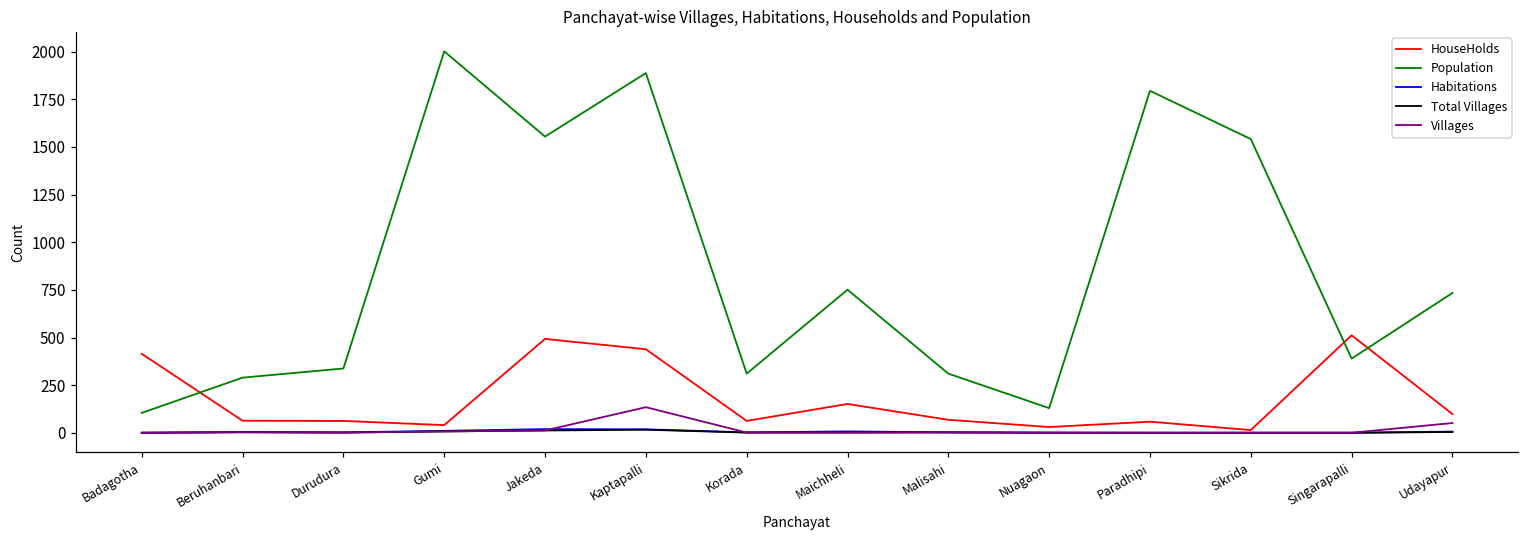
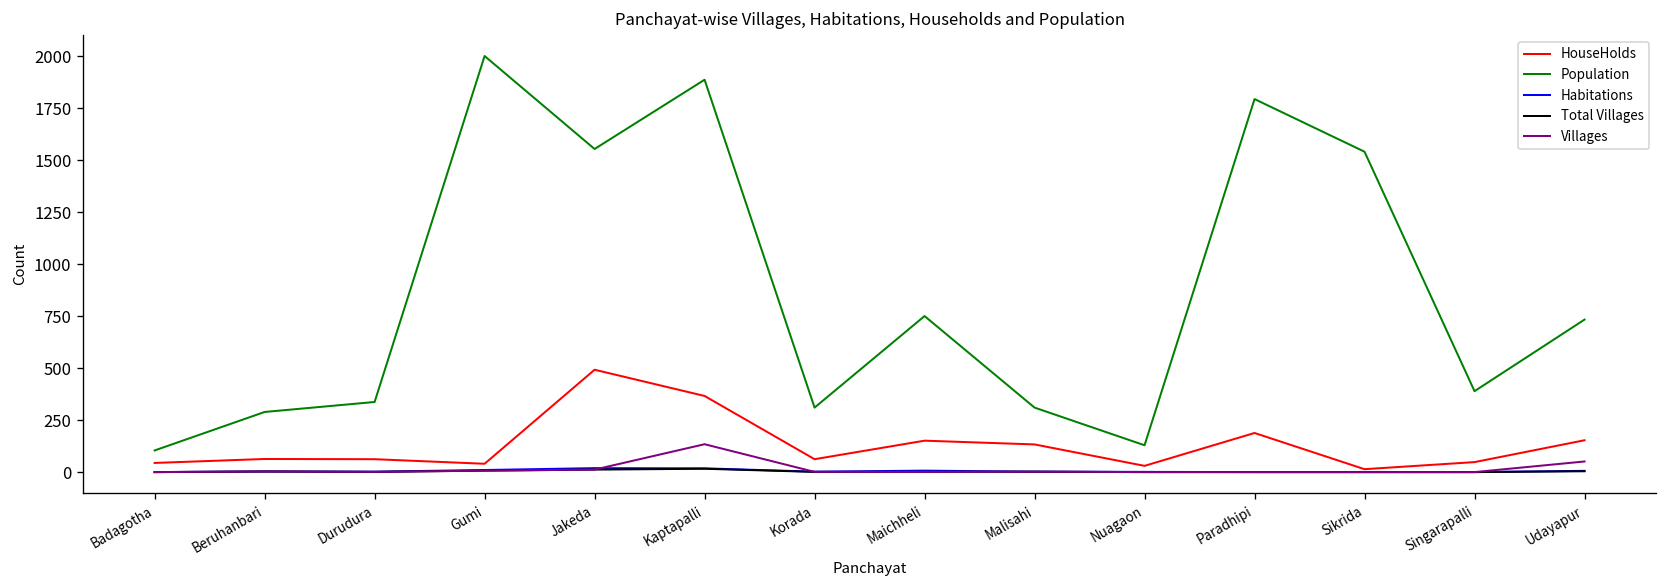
HouseHolds, Badagotha: 420 -> 50
HouseHolds, Kaptapalli: 440 -> 370
HouseHolds, Malisahi: 70 -> 130
HouseHolds, Paradhipi: 60 -> 190
HouseHolds, Singarapalli: 510 -> 50
HouseHolds, Udayapur: 100 -> 150
